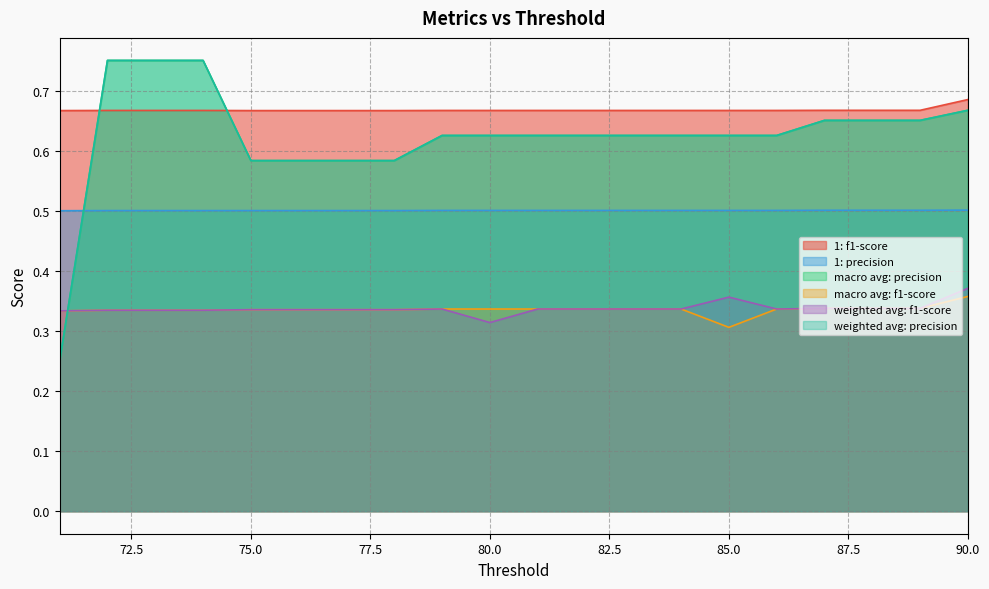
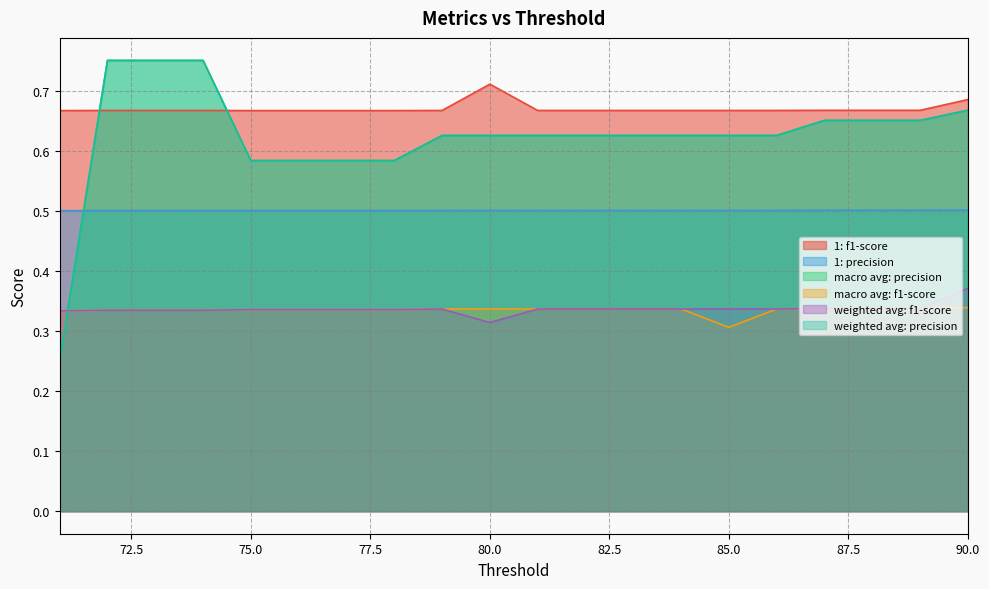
1: f1-score, 80.0: 0.67 -> 0.71
weighted avg: f1-score, 85.0: 0.36 -> 0.34
macro avg: f1-score, 90.0: 0.36 -> 0.34
